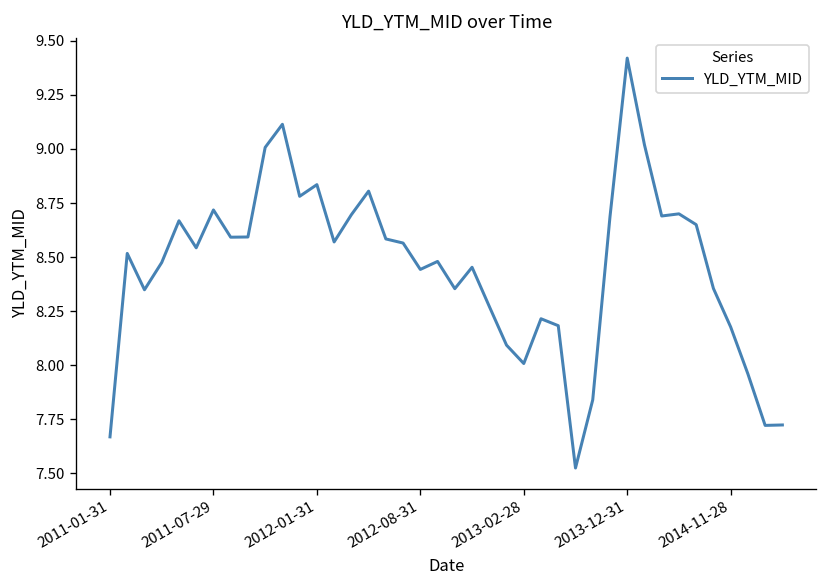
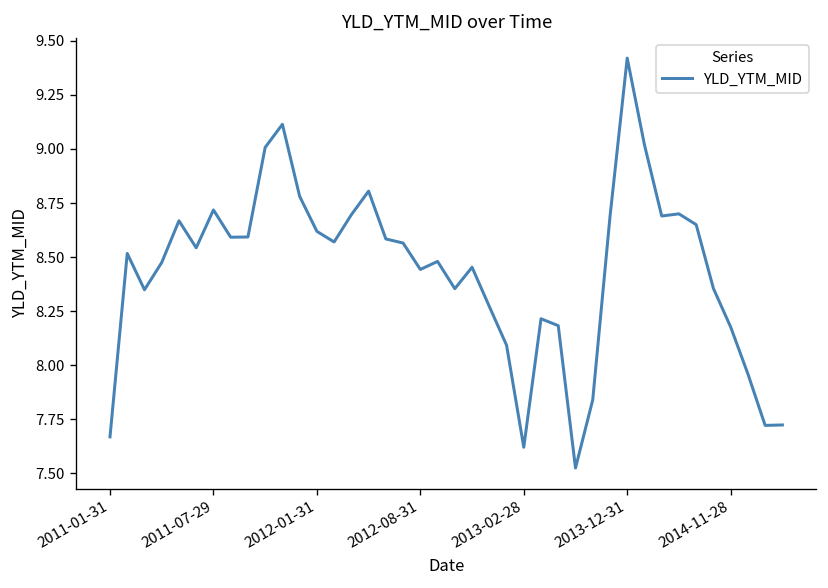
2012-01-31: 8.84 -> 8.62
2013-02-28: 8.01 -> 7.62
